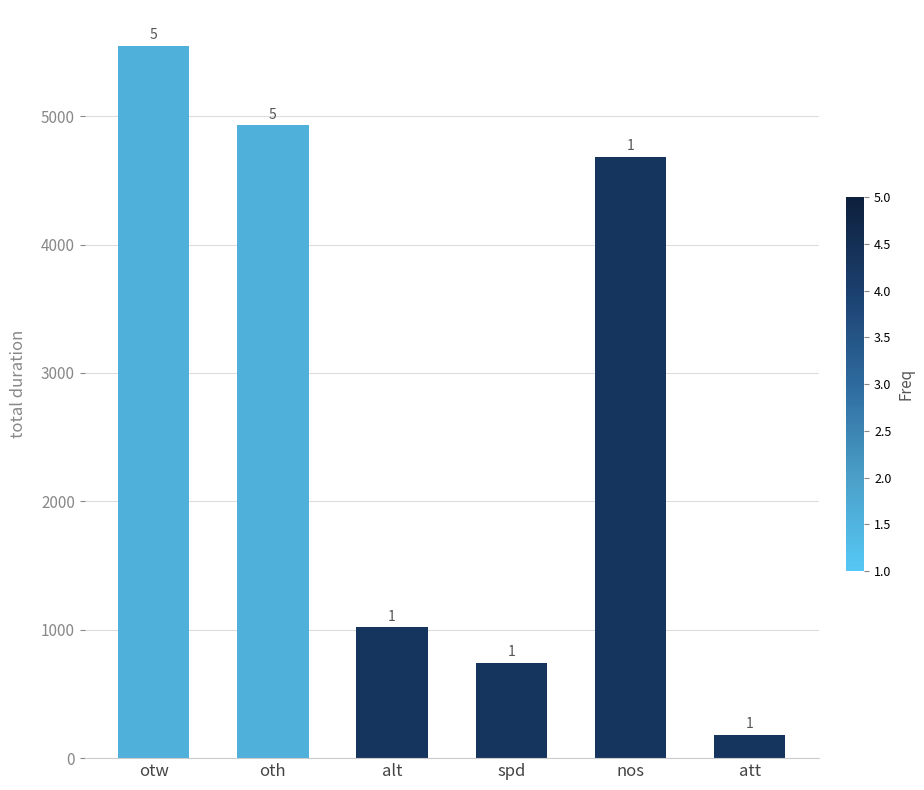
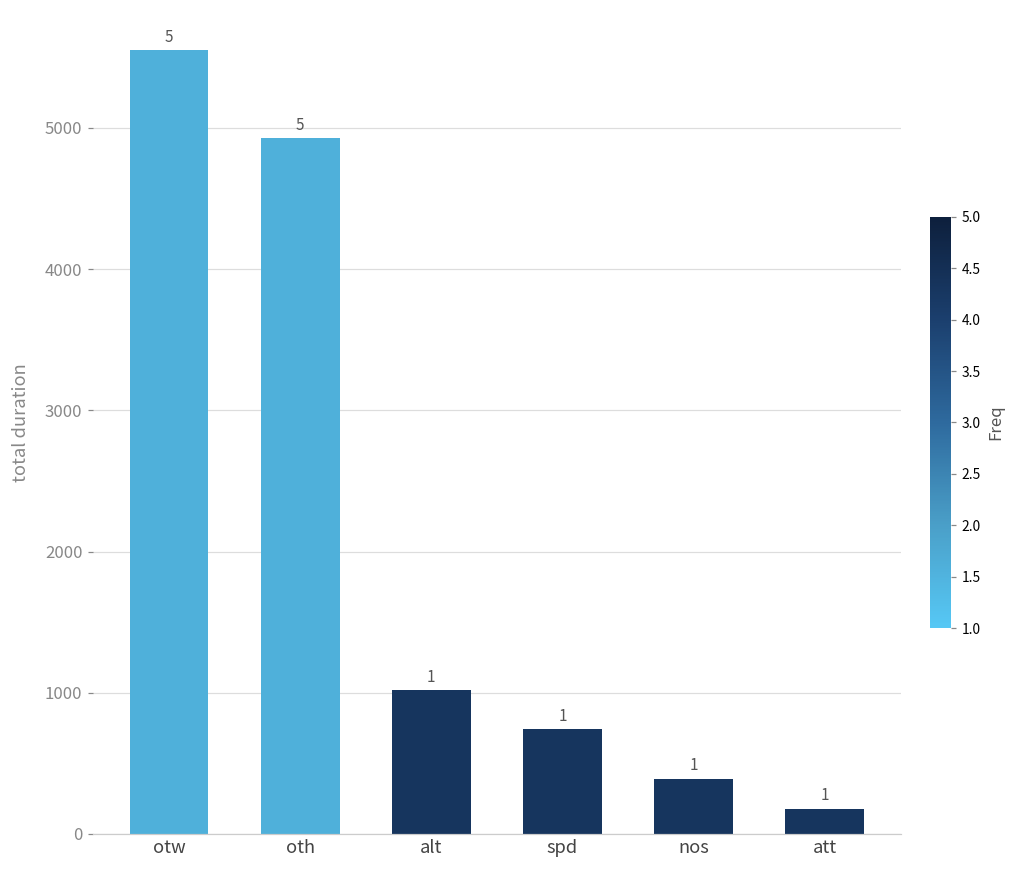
nos: 4690 -> 390
